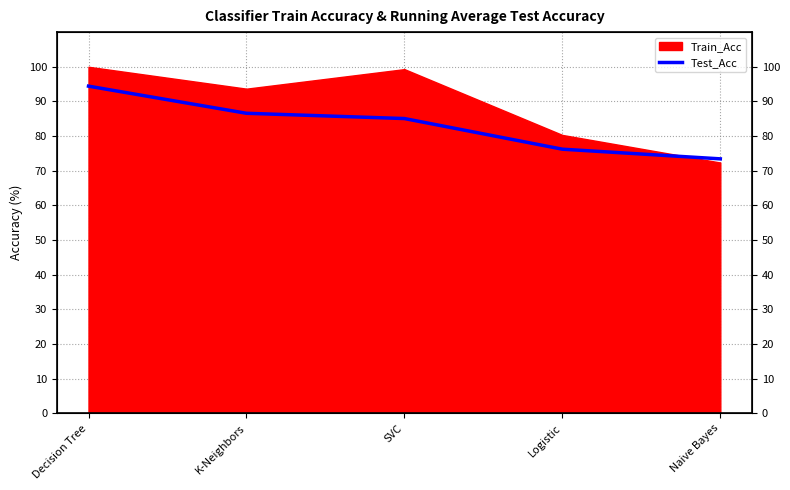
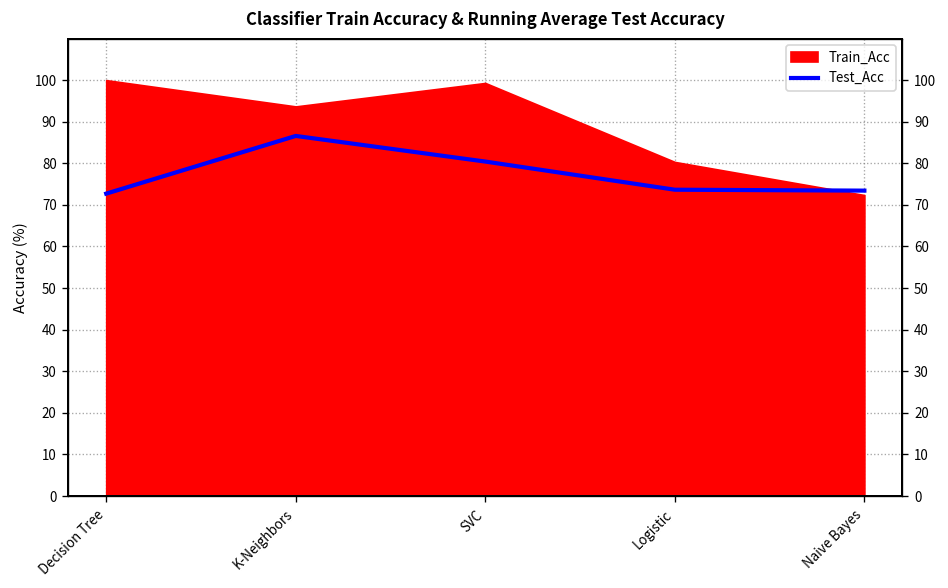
Test_Acc, Decision Tree: 94 -> 73
Test_Acc, SVC: 85 -> 80
Test_Acc, Logistic: 76 -> 74
